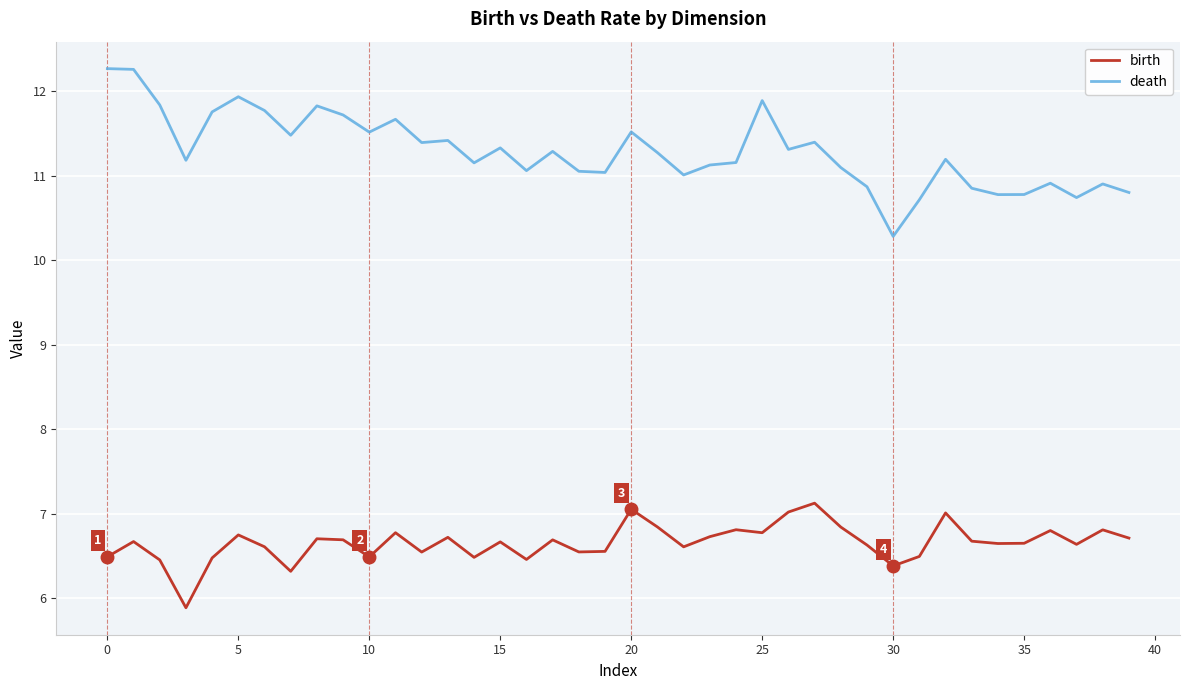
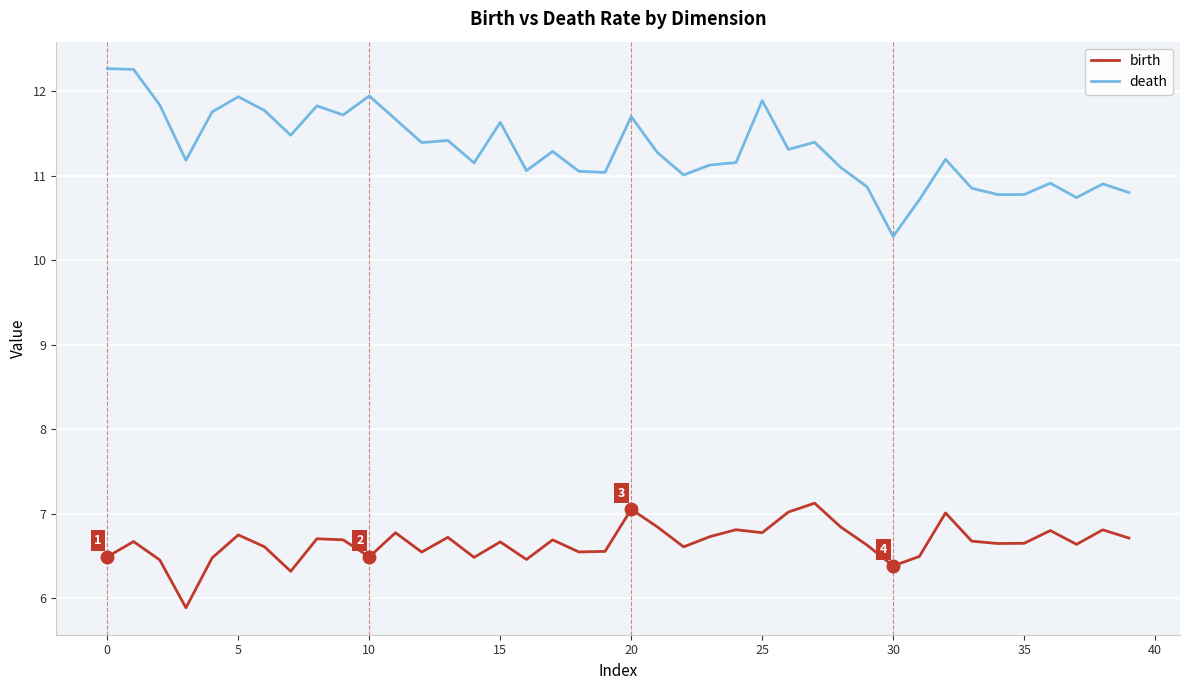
death, 10: 11.5 -> 11.9
death, 15: 11.3 -> 11.6
death, 20: 11.5 -> 11.7
